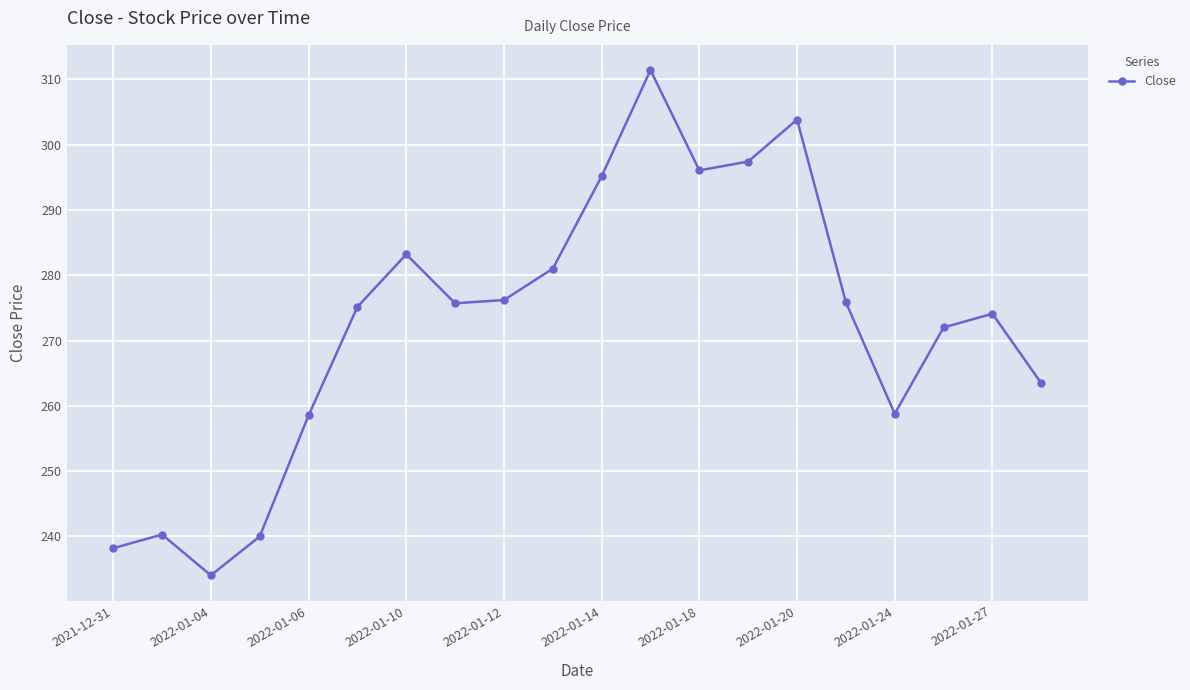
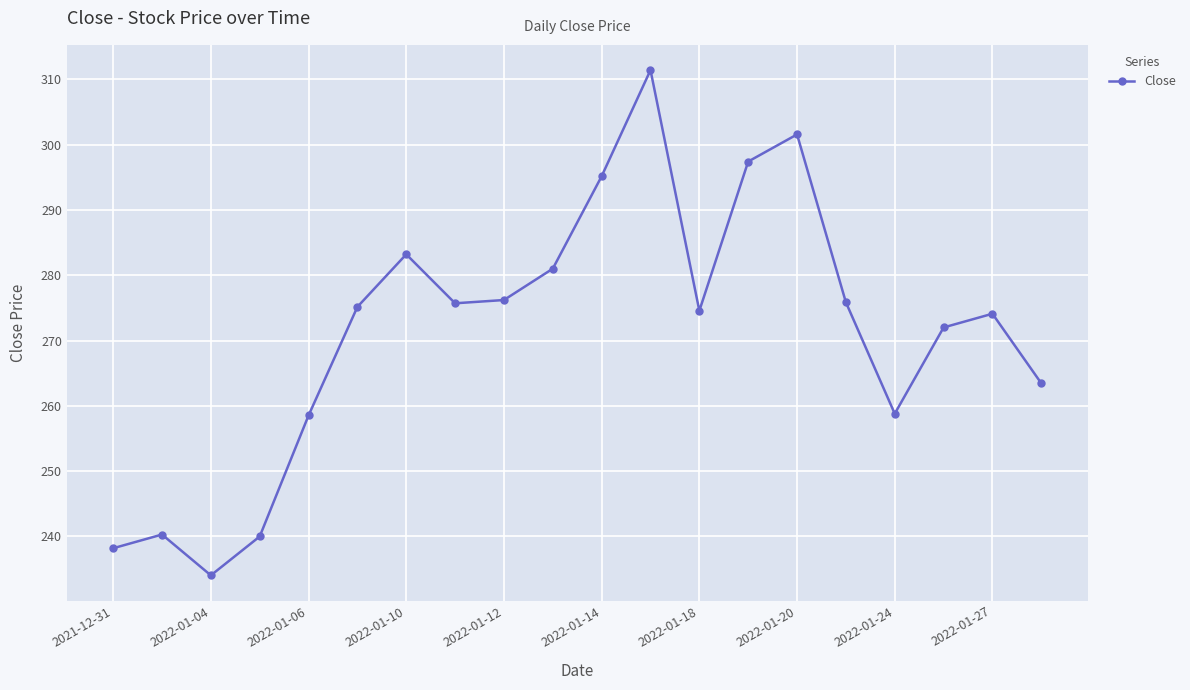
2022-01-18: 296 -> 275
2022-01-20: 304 -> 302
